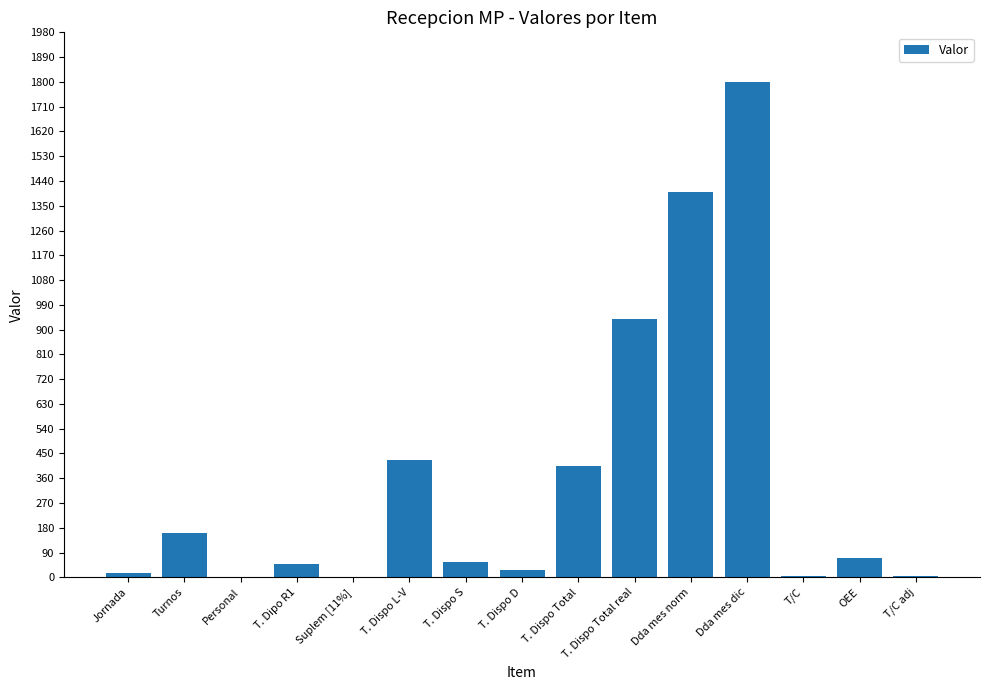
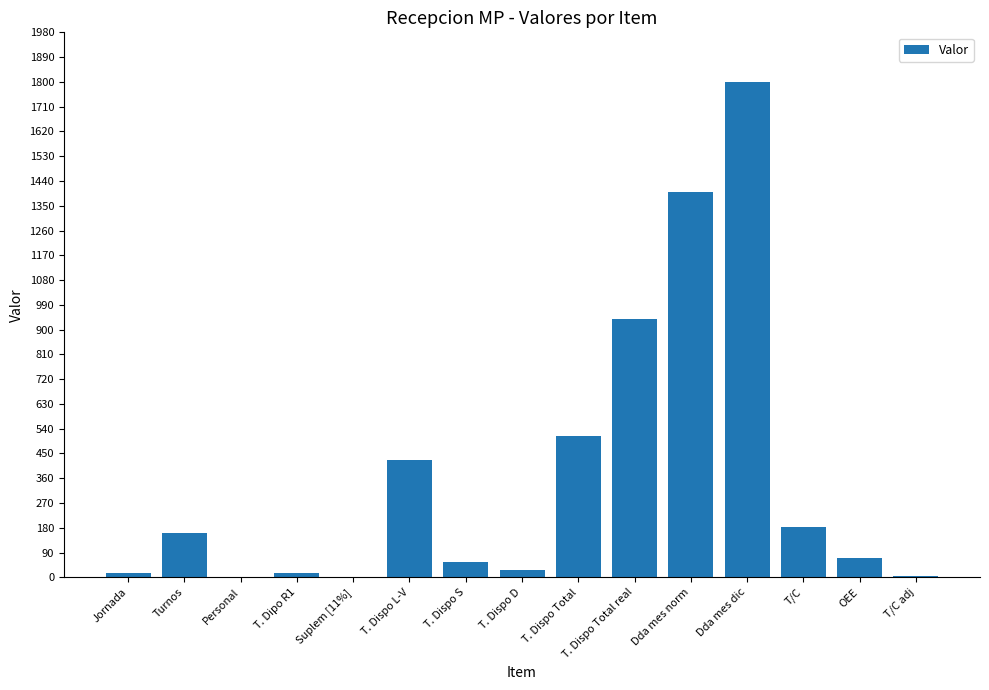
T. Dipo R1: 50 -> 20
T. Dispo Total: 410 -> 510
T/C: 10 -> 180
